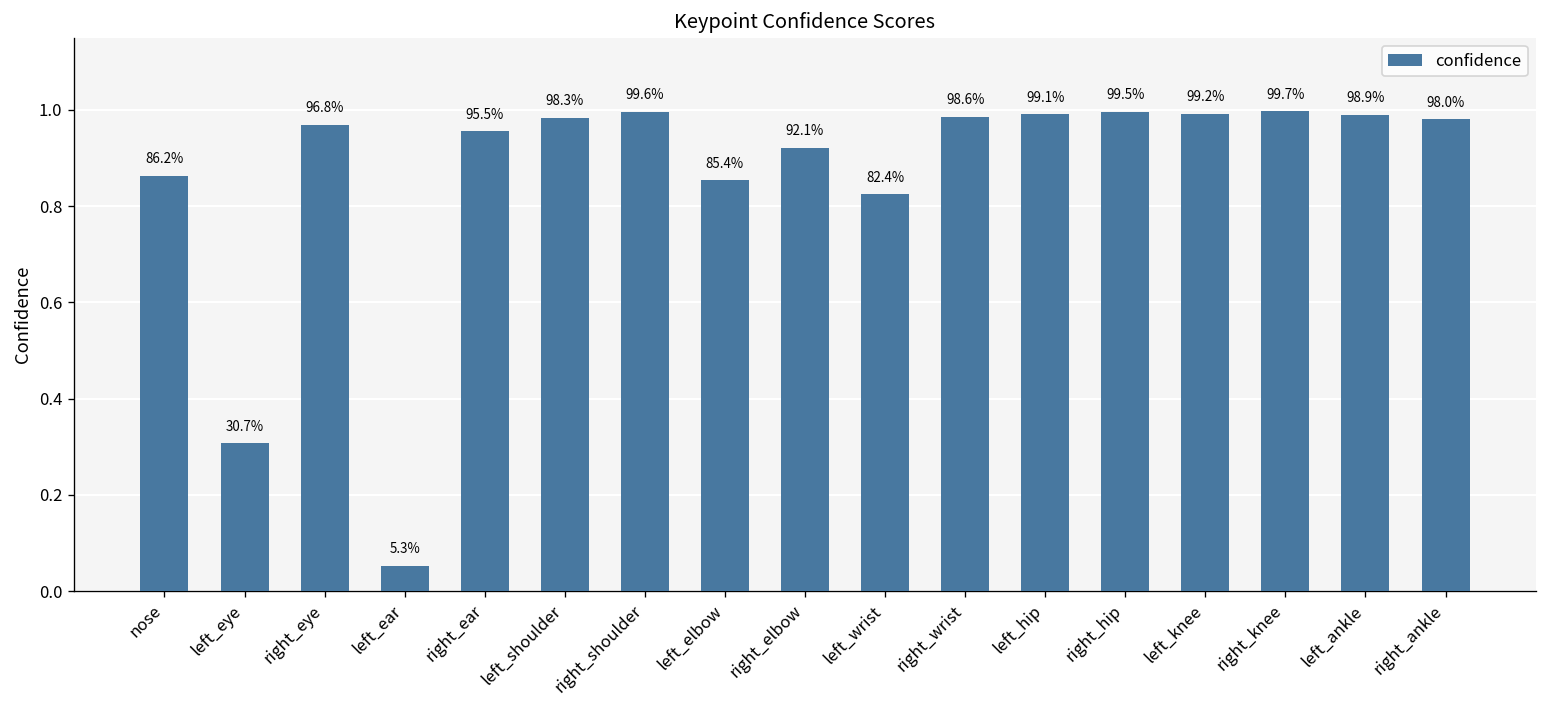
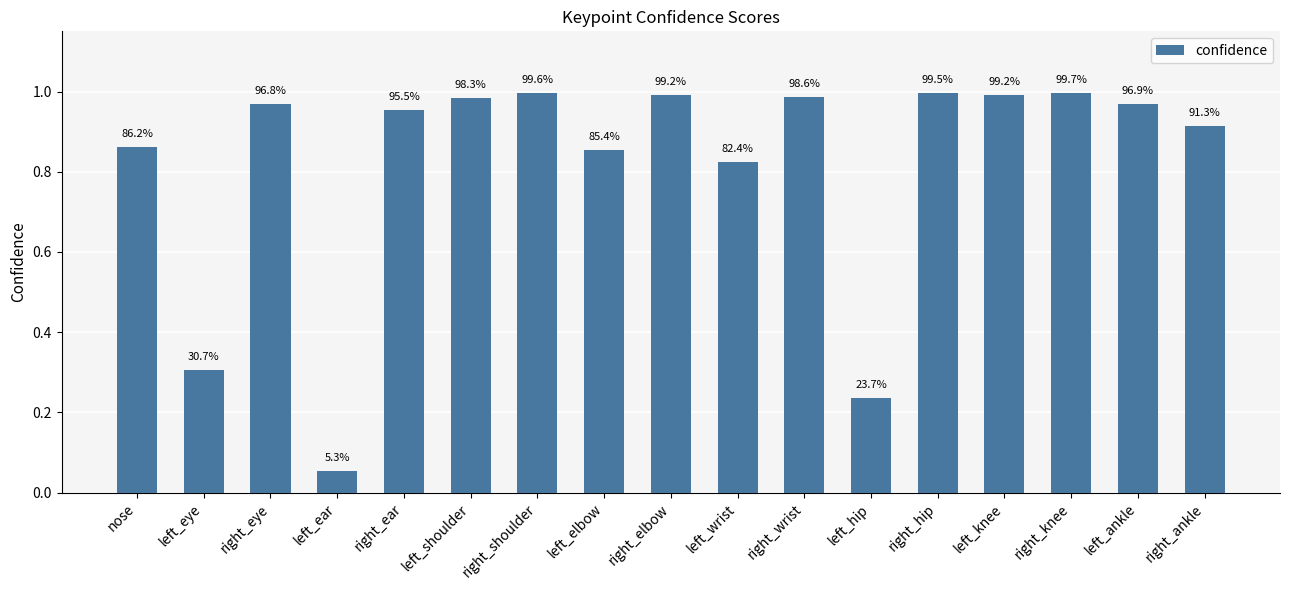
right_elbow: 92.1% -> 99.2%
left_hip: 99.1% -> 23.7%
left_ankle: 98.9% -> 96.9%
right_ankle: 98.0% -> 91.3%
